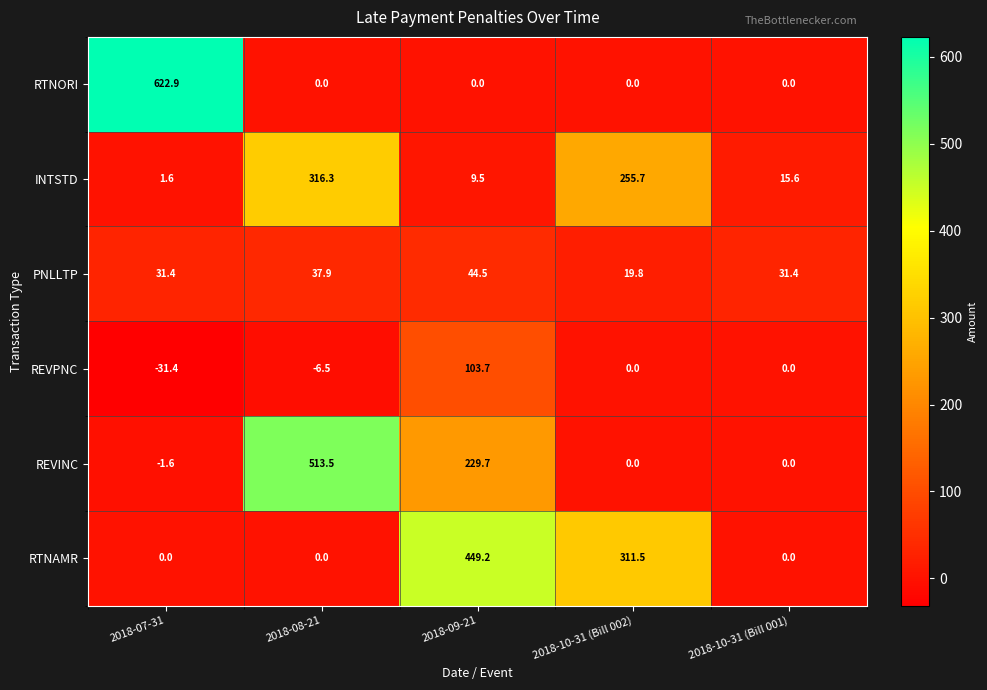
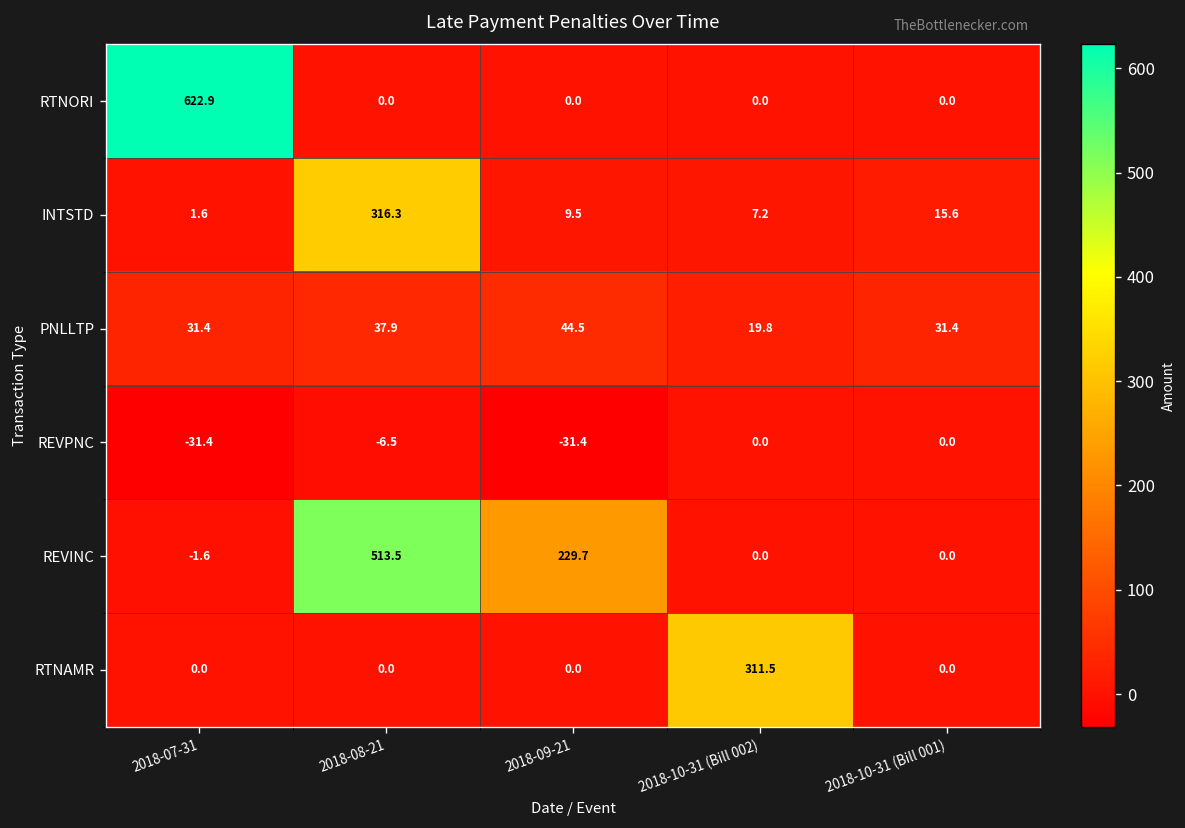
INTSTD, 2018-10-31 (Bill 002): 255.7 -> 7.2
REVPNC, 2018-09-21: 103.7 -> -31.4
RTNAMR, 2018-09-21: 449.2 -> 0.0
